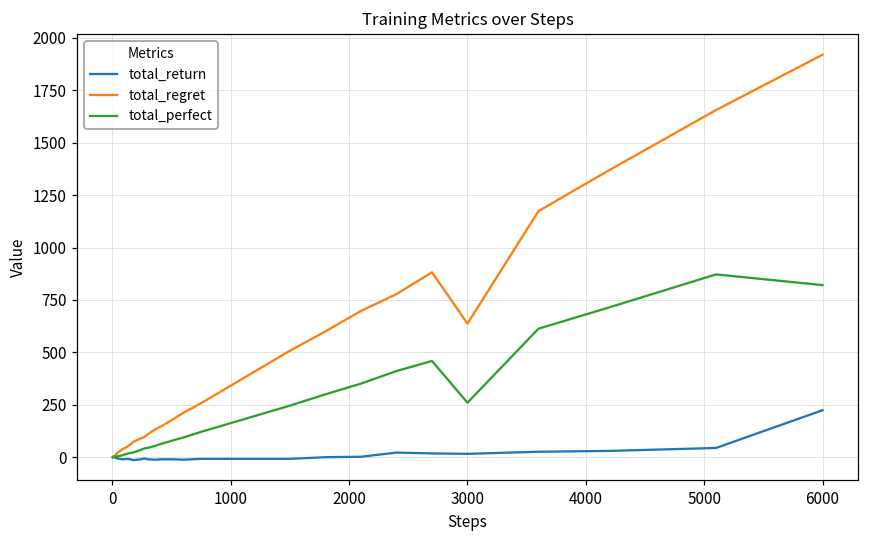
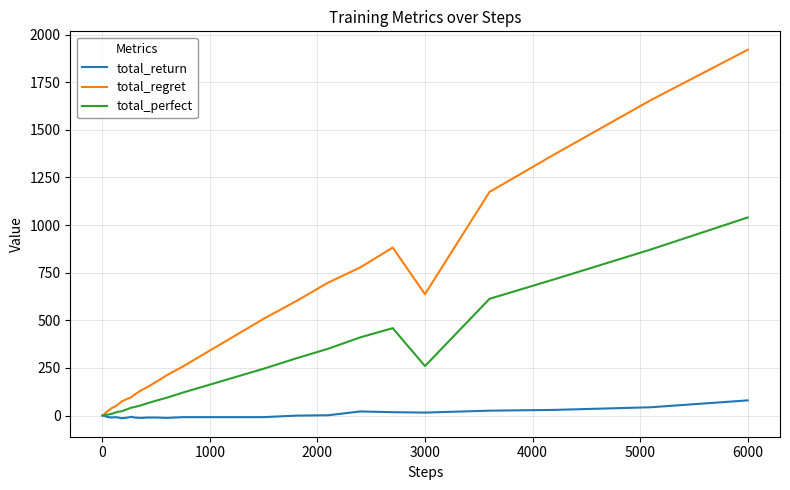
total_return, 6000: 220 -> 80
total_perfect, 6000: 820 -> 1040
